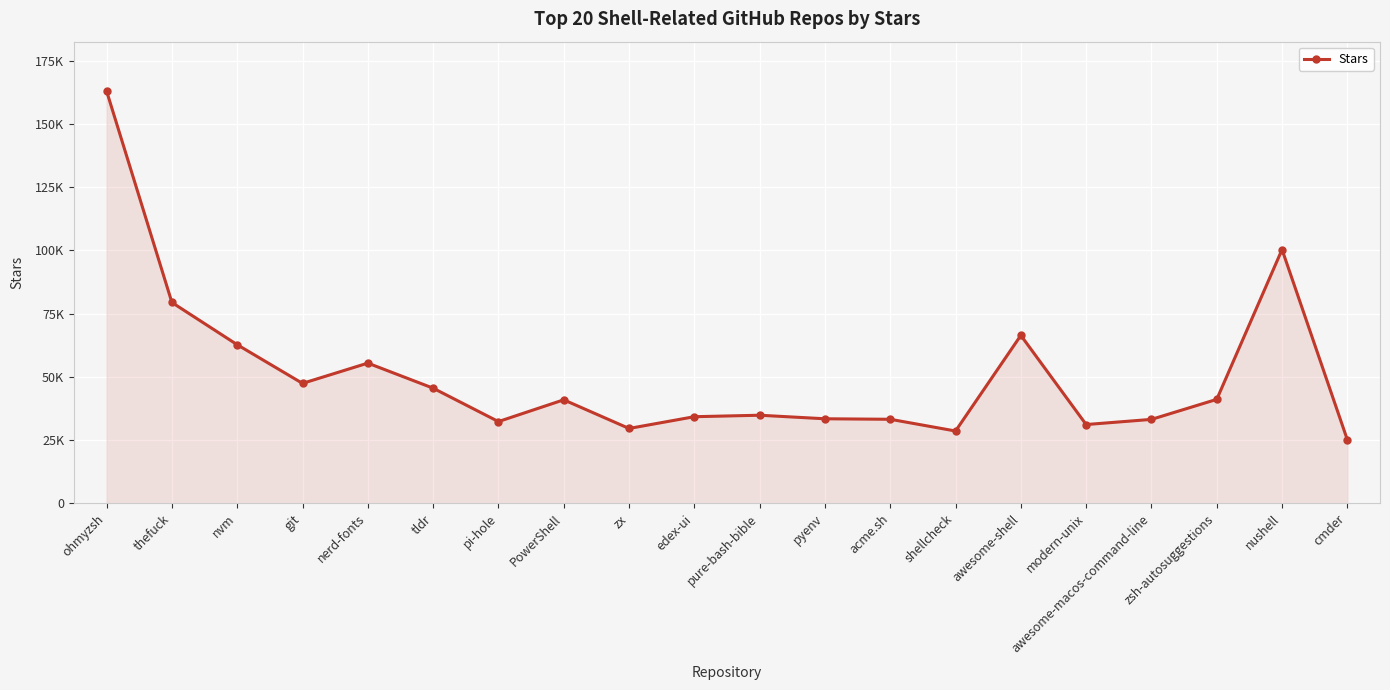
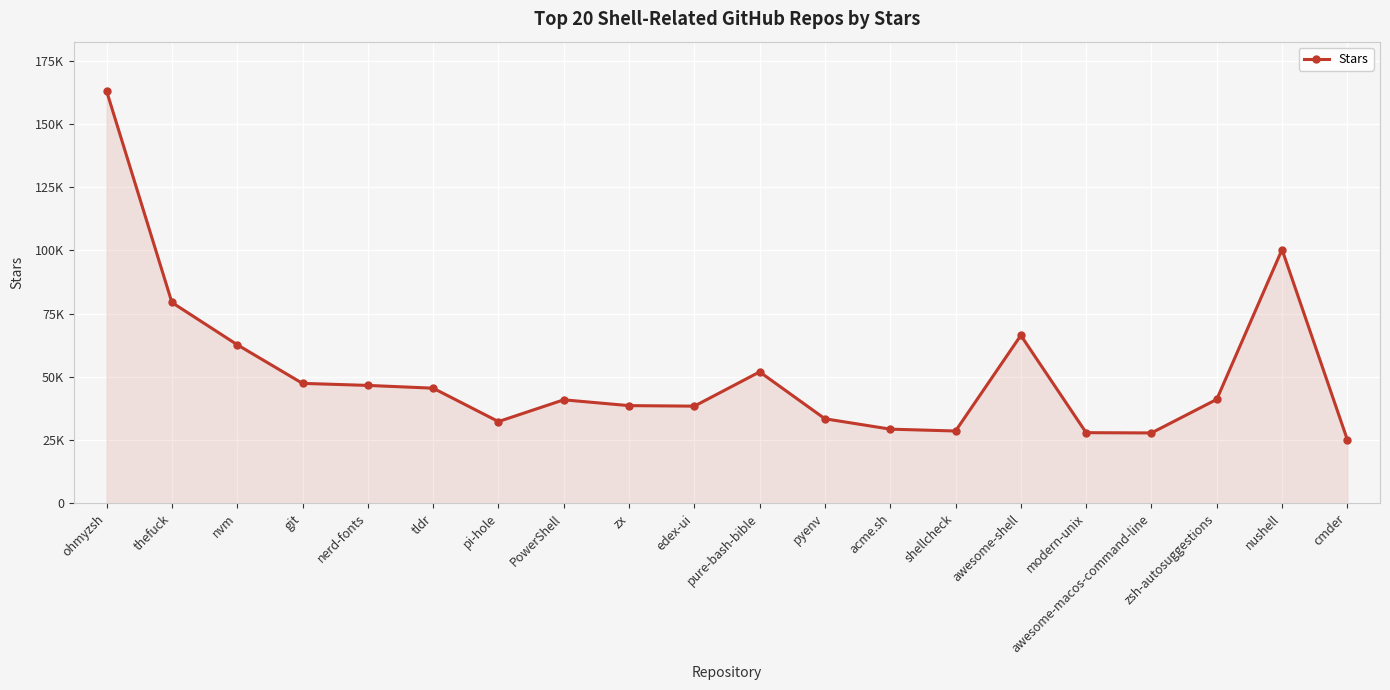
nerd-fonts: 55000 -> 47000
zx: 30000 -> 39000
edex-ui: 34000 -> 38000
pure-bash-bible: 35000 -> 52000
acme.sh: 33000 -> 29000
modern-unix: 31000 -> 28000
awesome-macos-command-line: 33000 -> 28000
